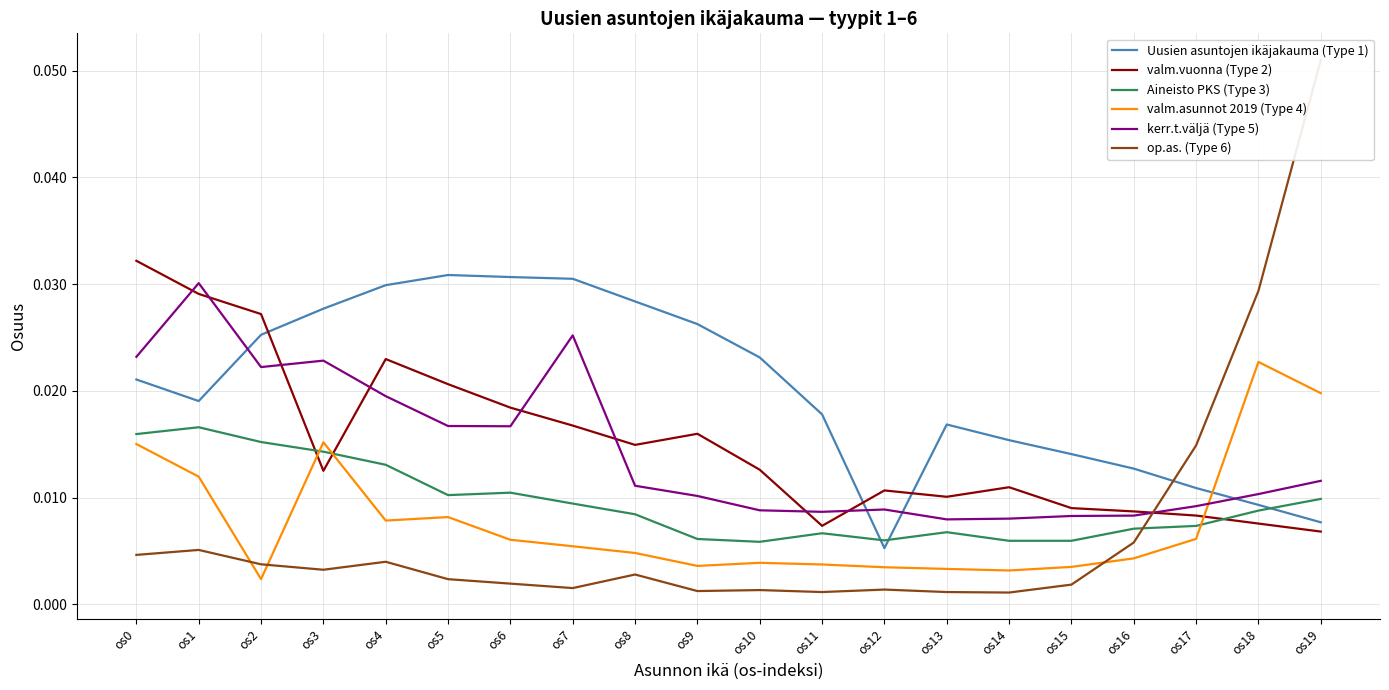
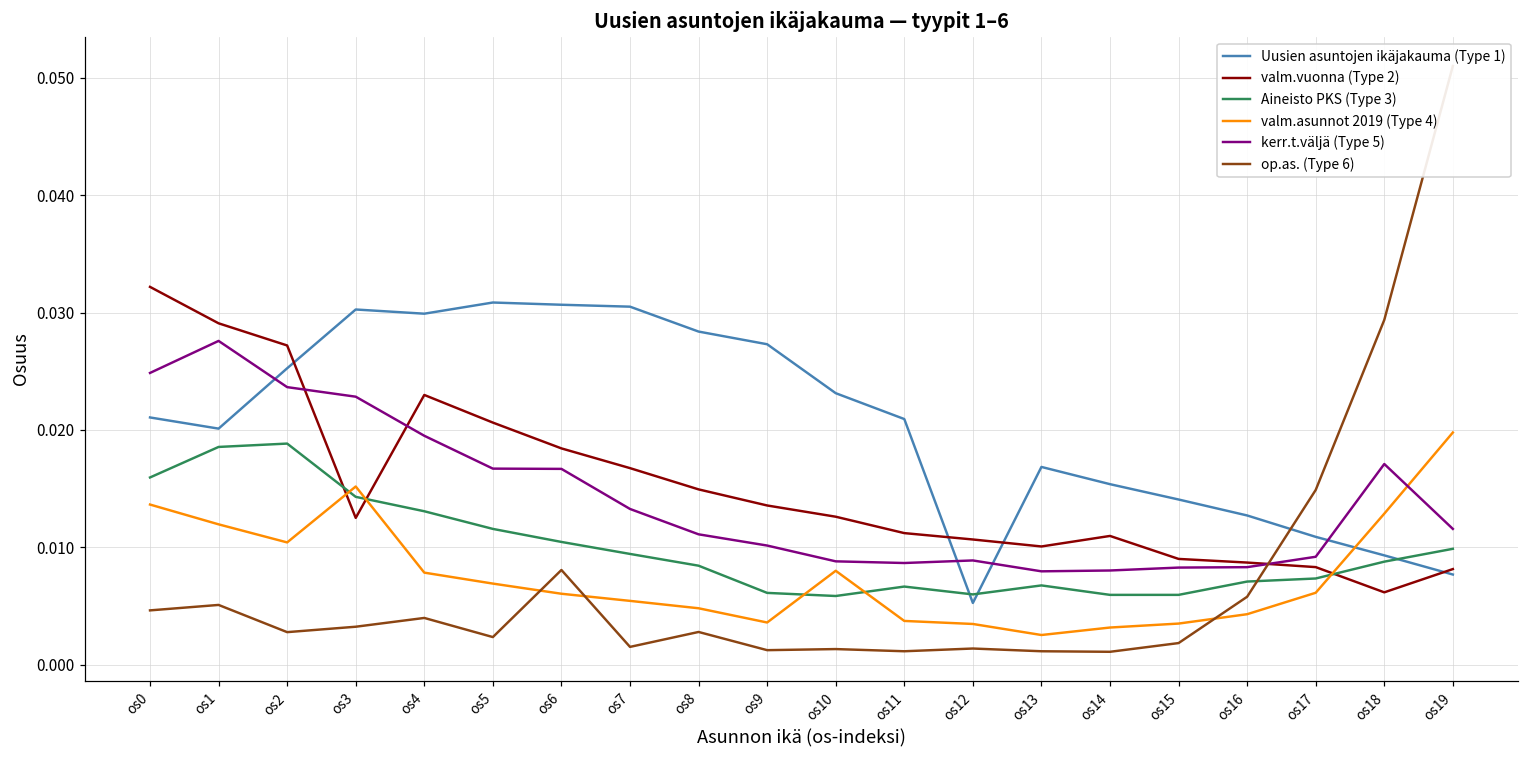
valm.asunnot 2019 (Type 4), os0: 0.0150 -> 0.0137
kerr.t.väljä (Type 5), os0: 0.0232 -> 0.0249
Uusien asuntojen ikäjakauma (Type 1), os1: 0.0190 -> 0.0201
Aineisto PKS (Type 3), os1: 0.0166 -> 0.0186
kerr.t.väljä (Type 5), os1: 0.0301 -> 0.0276
Aineisto PKS (Type 3), os2: 0.0152 -> 0.0188
valm.asunnot 2019 (Type 4), os2: 0.0024 -> 0.0104
kerr.t.väljä (Type 5), os2: 0.0222 -> 0.0237
op.as. (Type 6), os2: 0.0038 -> 0.0028
Uusien asuntojen ikäjakauma (Type 1), os3: 0.0277 -> 0.0303
Aineisto PKS (Type 3), os5: 0.0102 -> 0.0116
valm.asunnot 2019 (Type 4), os5: 0.0082 -> 0.0069
op.as. (Type 6), os6: 0.0019 -> 0.0081
kerr.t.väljä (Type 5), os7: 0.0252 -> 0.0133
Uusien asuntojen ikäjakauma (Type 1), os9: 0.0263 -> 0.0273
valm.vuonna (Type 2), os9: 0.0160 -> 0.0136
valm.asunnot 2019 (Type 4), os10: 0.0039 -> 0.0080
Uusien asuntojen ikäjakauma (Type 1), os11: 0.0178 -> 0.0209
valm.vuonna (Type 2), os11: 0.0074 -> 0.0112
valm.asunnot 2019 (Type 4), os13: 0.0033 -> 0.0025
valm.vuonna (Type 2), os18: 0.0076 -> 0.0062
valm.asunnot 2019 (Type 4), os18: 0.0227 -> 0.0129
kerr.t.väljä (Type 5), os18: 0.0103 -> 0.0171
valm.vuonna (Type 2), os19: 0.0068 -> 0.0082
